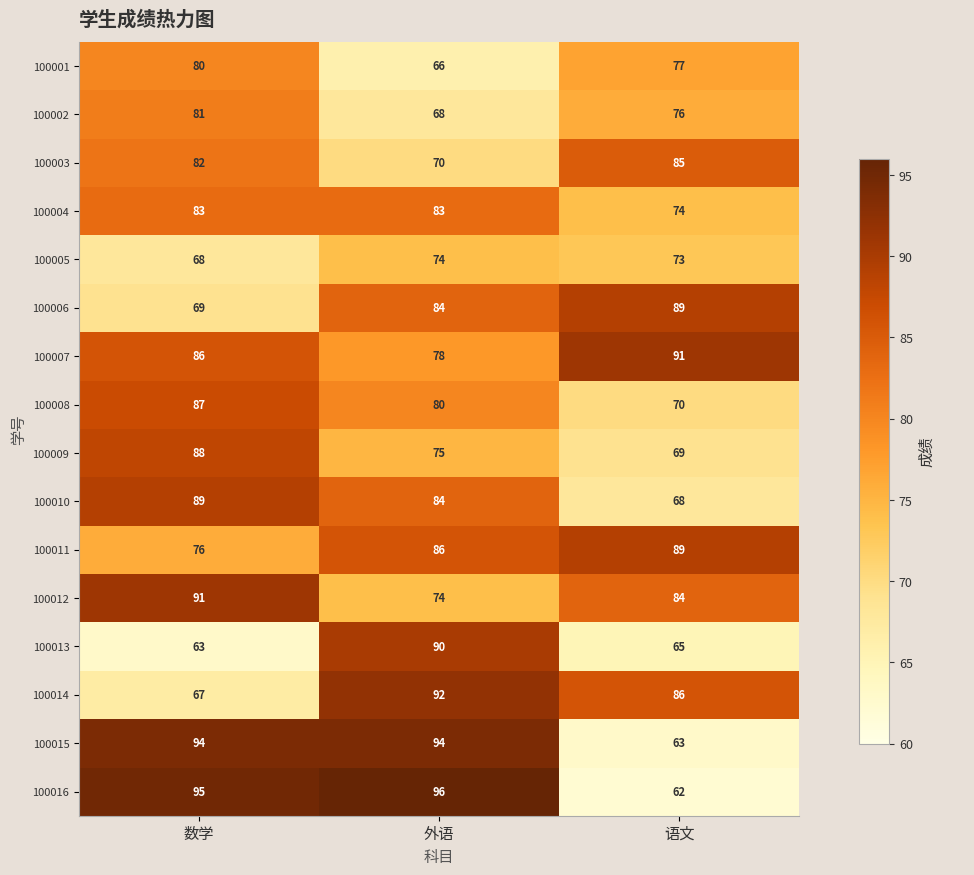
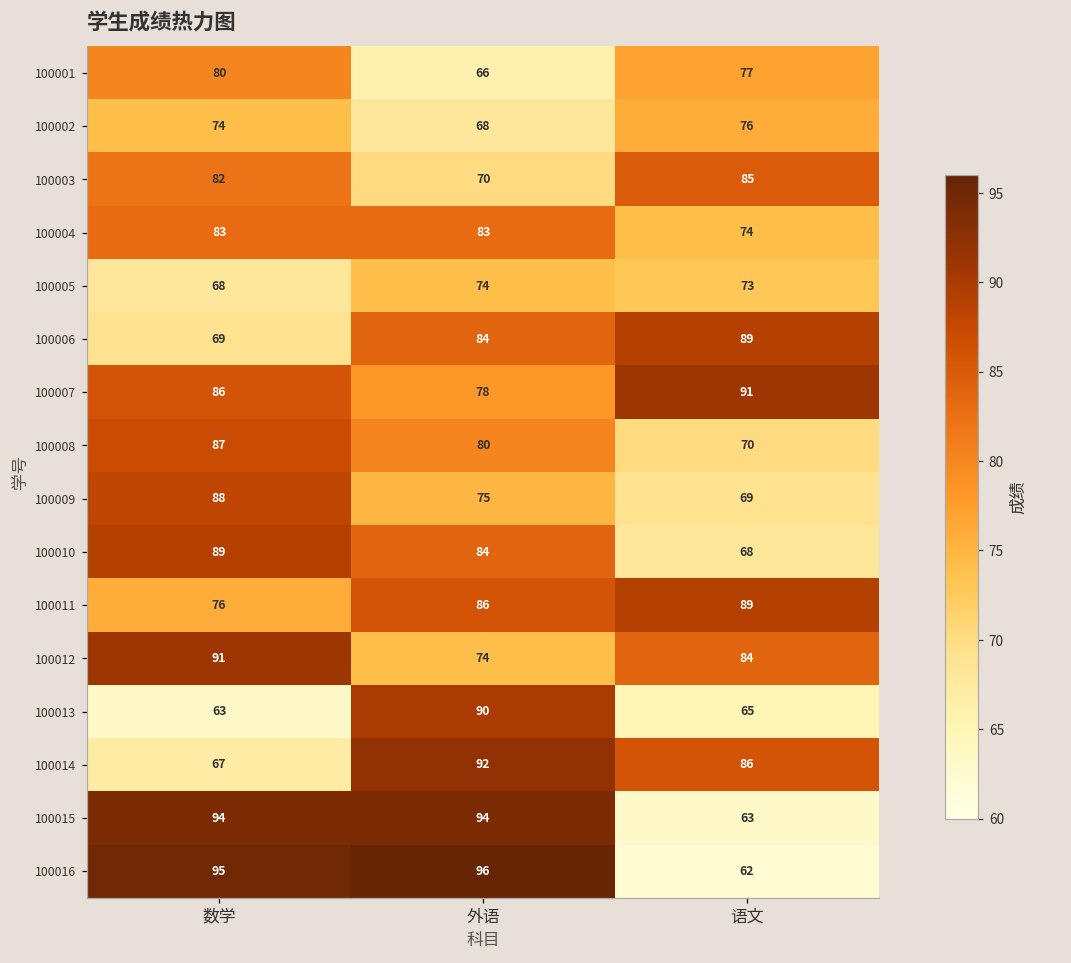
100002, 数学: 81 -> 74
